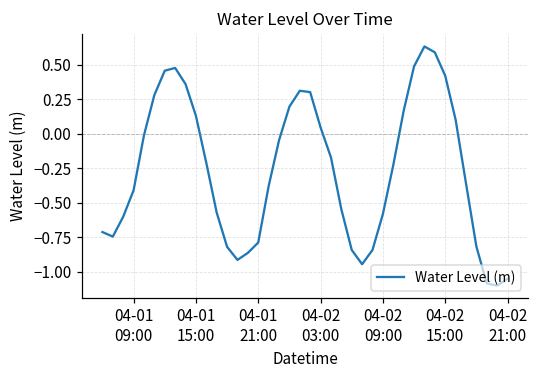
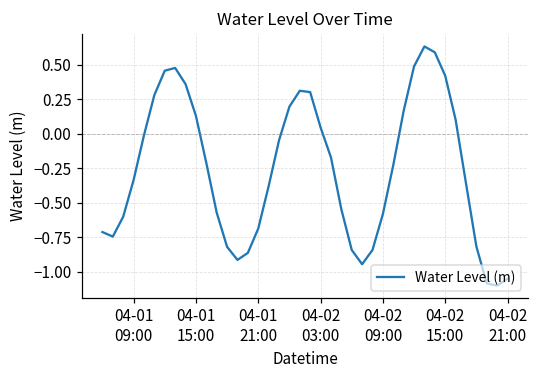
04-01 09:00: -0.41 -> -0.34
04-01 21:00: -0.79 -> -0.69
